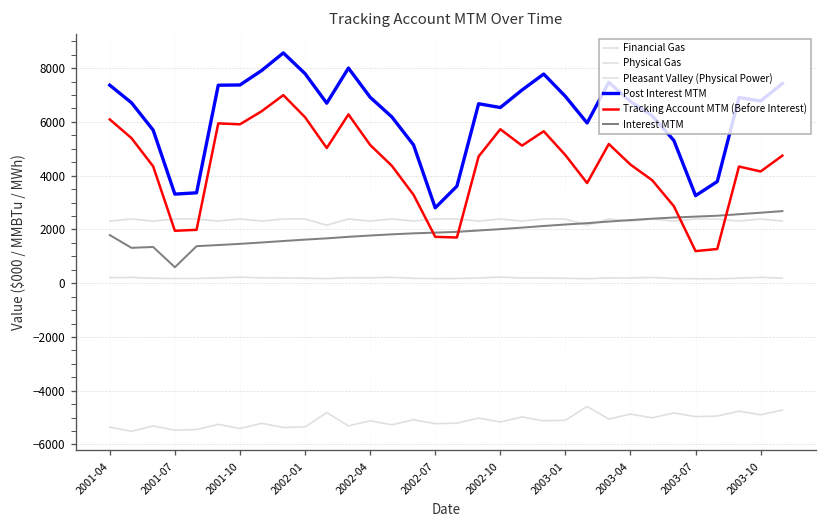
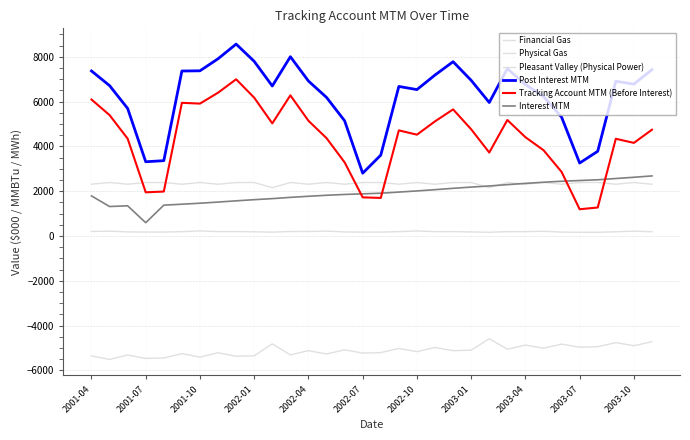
Tracking Account MTM (Before Interest), 2002-10: 5700 -> 4500
